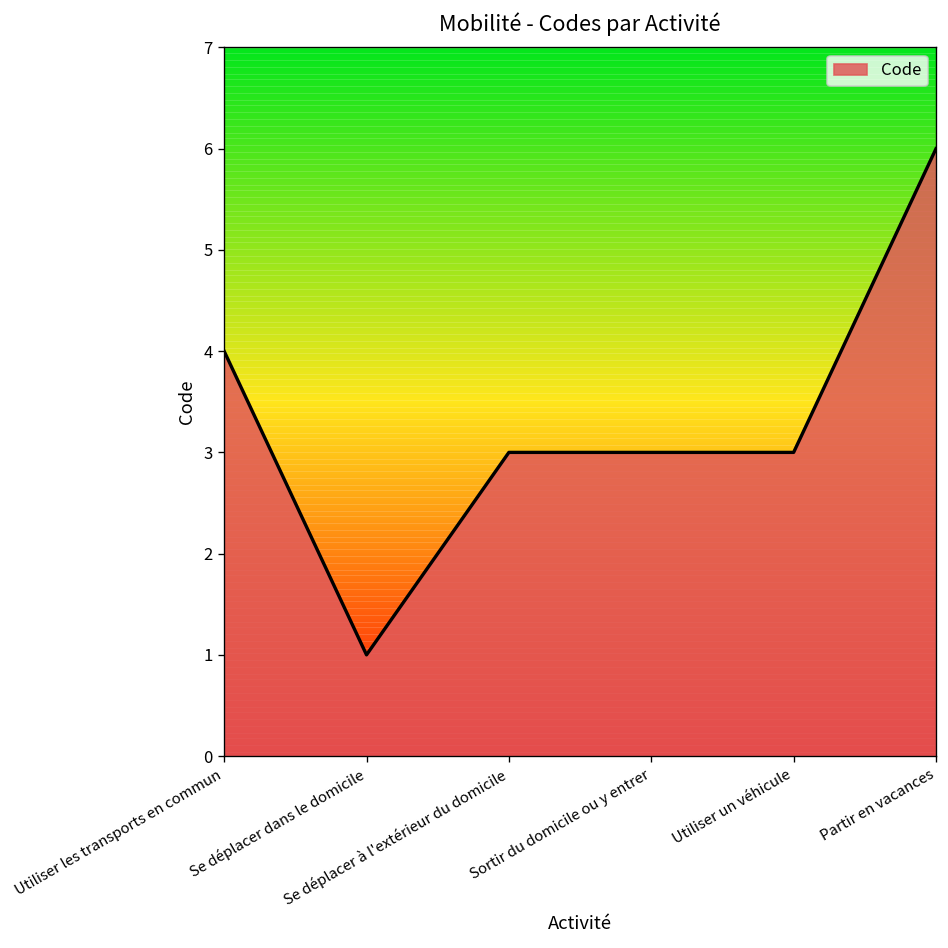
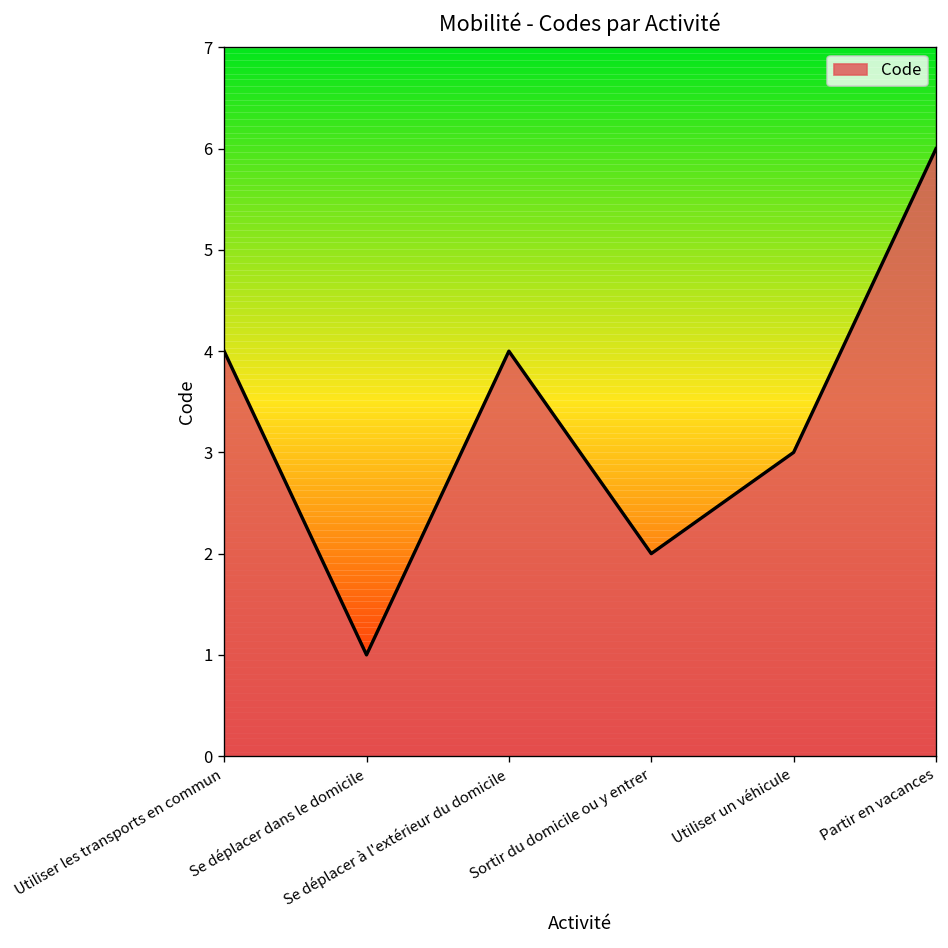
Se déplacer à l'extérieur du domicile: 3 -> 4
Sortir du domicile ou y entrer: 3 -> 2
